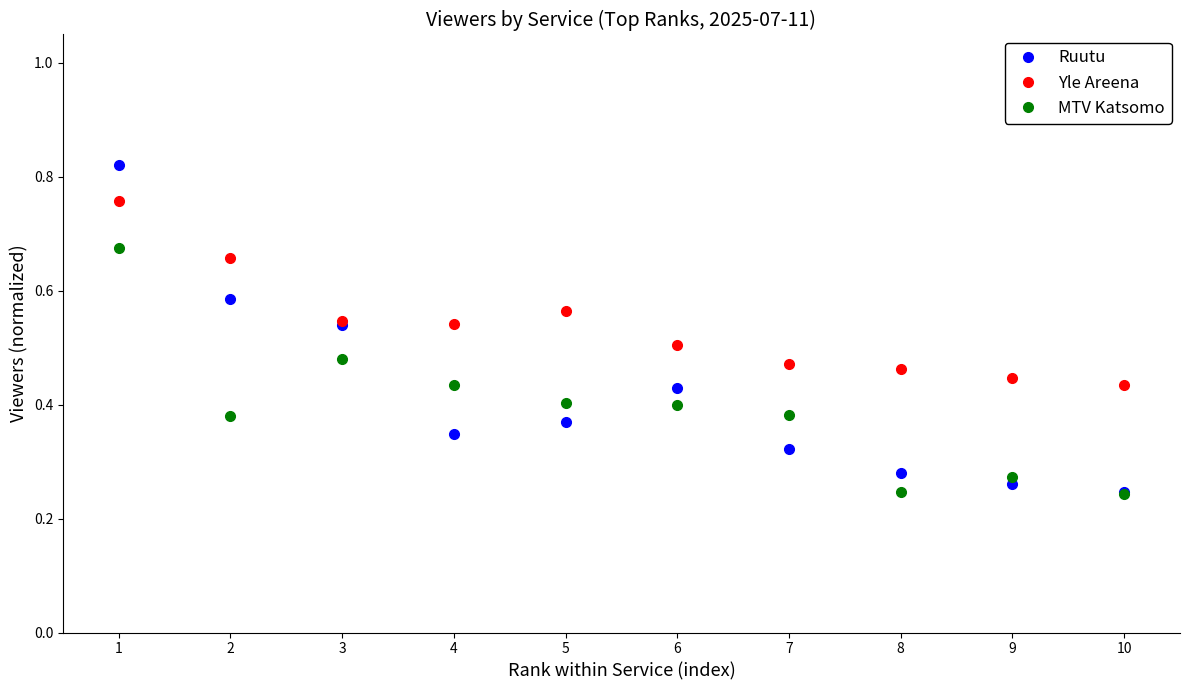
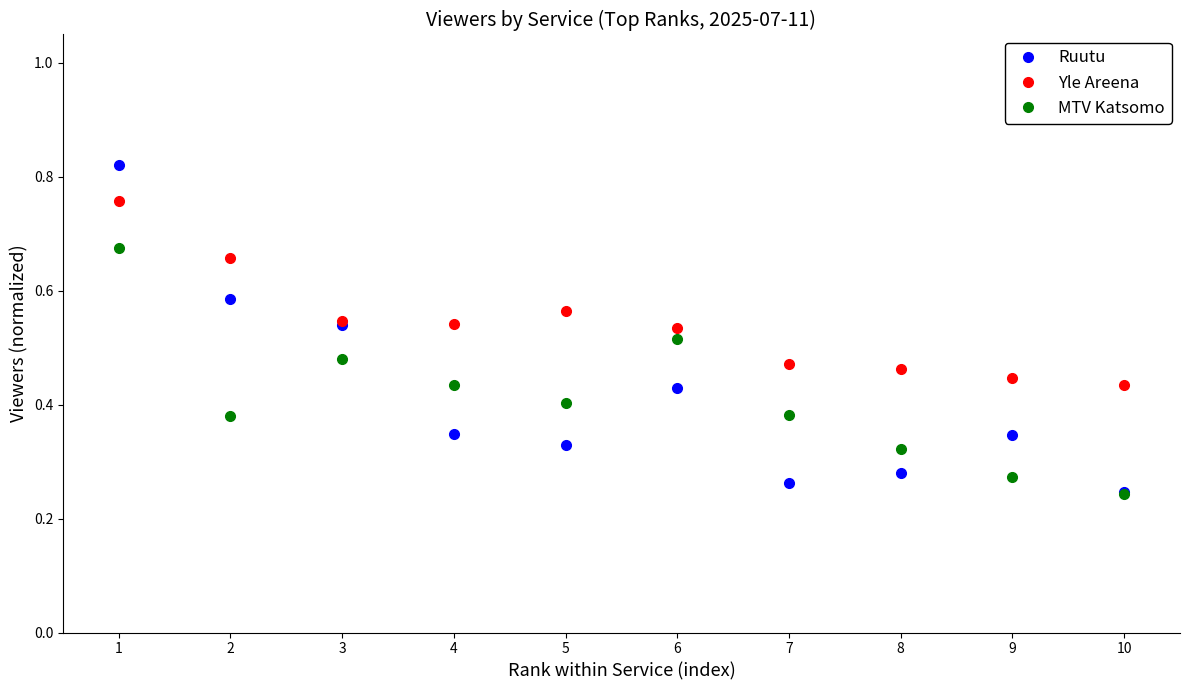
Ruutu, 5: 0.37 -> 0.33
Yle Areena, 6: 0.51 -> 0.53
MTV Katsomo, 6: 0.40 -> 0.52
Ruutu, 7: 0.32 -> 0.26
MTV Katsomo, 8: 0.25 -> 0.32
Ruutu, 9: 0.26 -> 0.35
